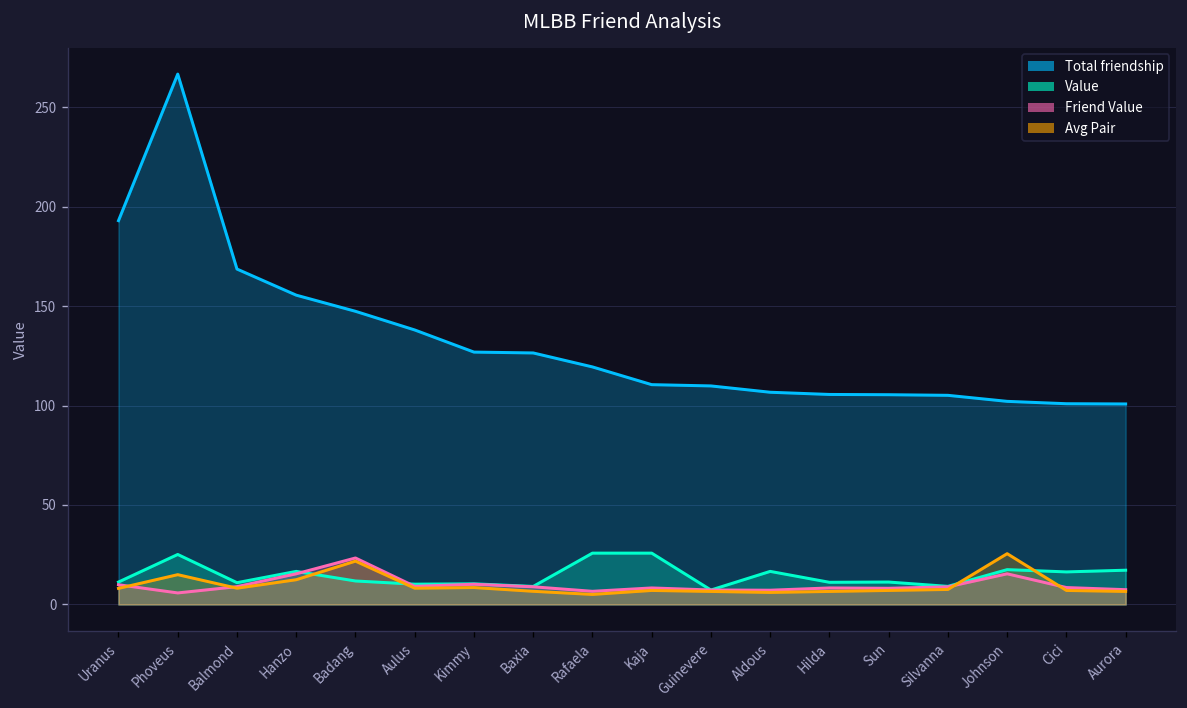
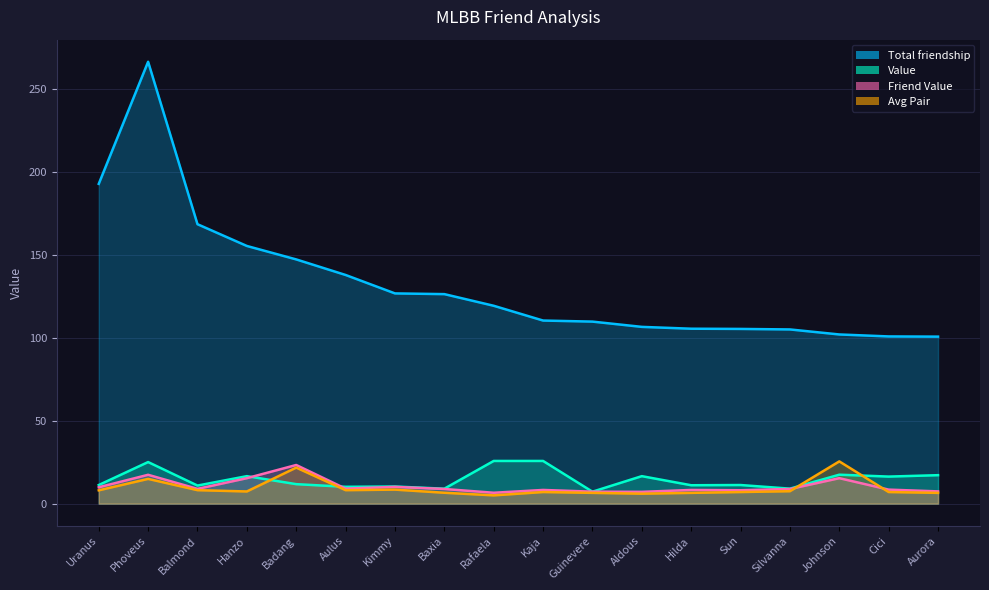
Friend Value, Phoveus: 6 -> 17
Avg Pair, Hanzo: 12 -> 7
